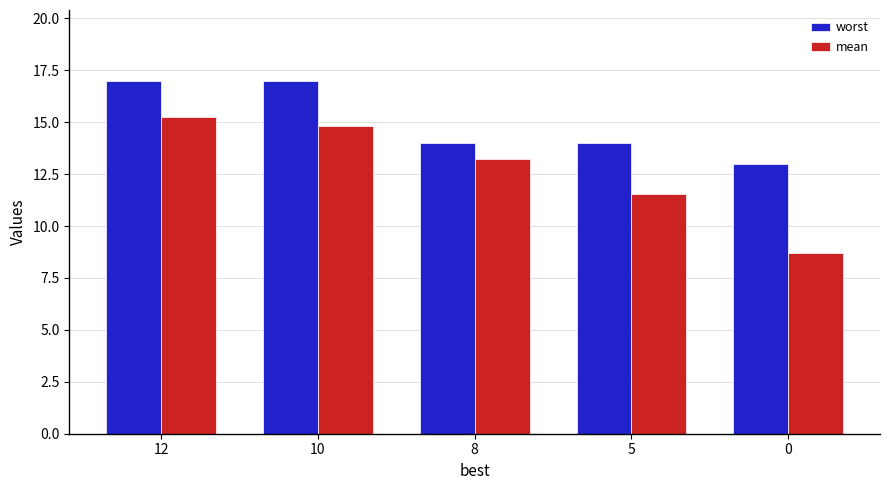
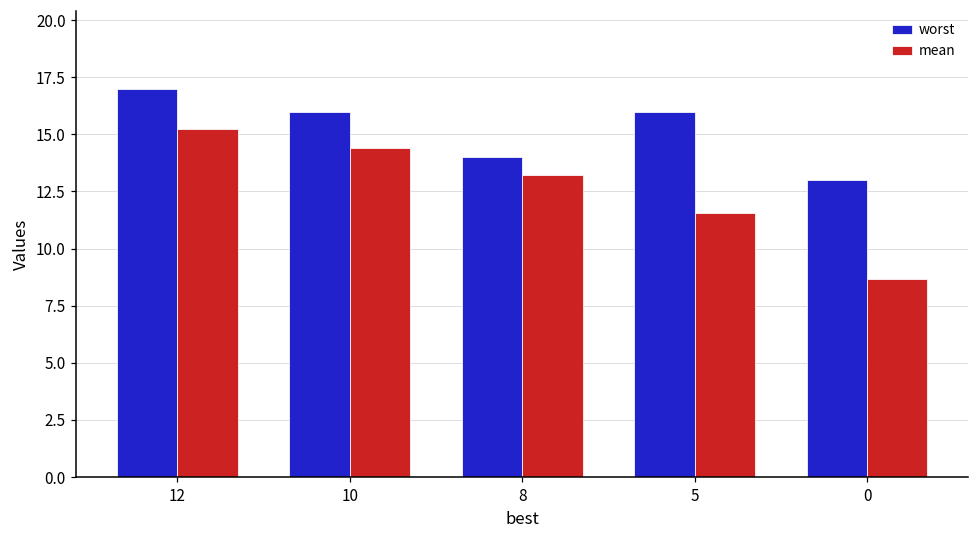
worst, 10: 17 -> 16
mean, 10: 14.8 -> 14.4
worst, 5: 14 -> 16
